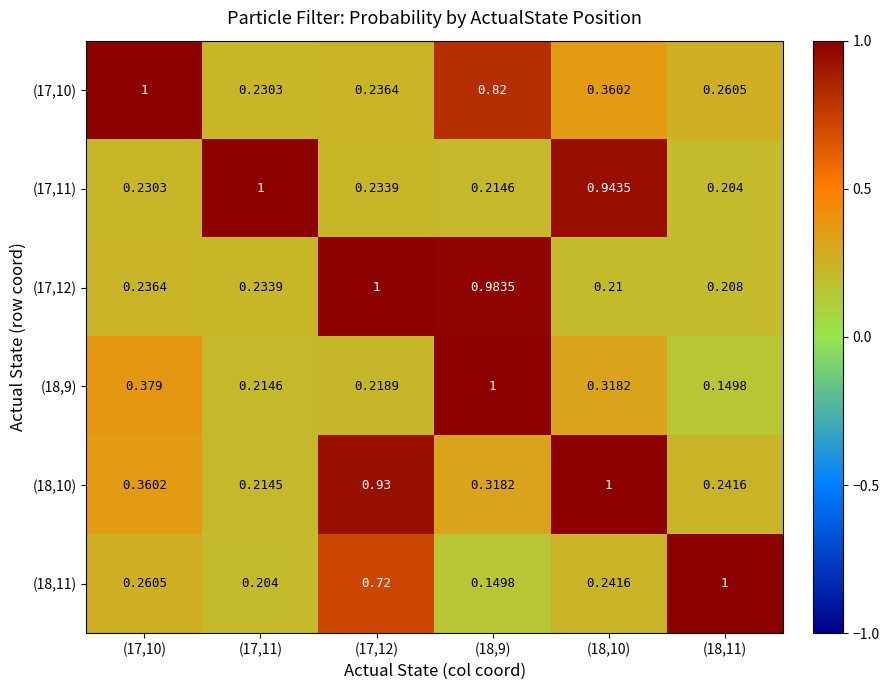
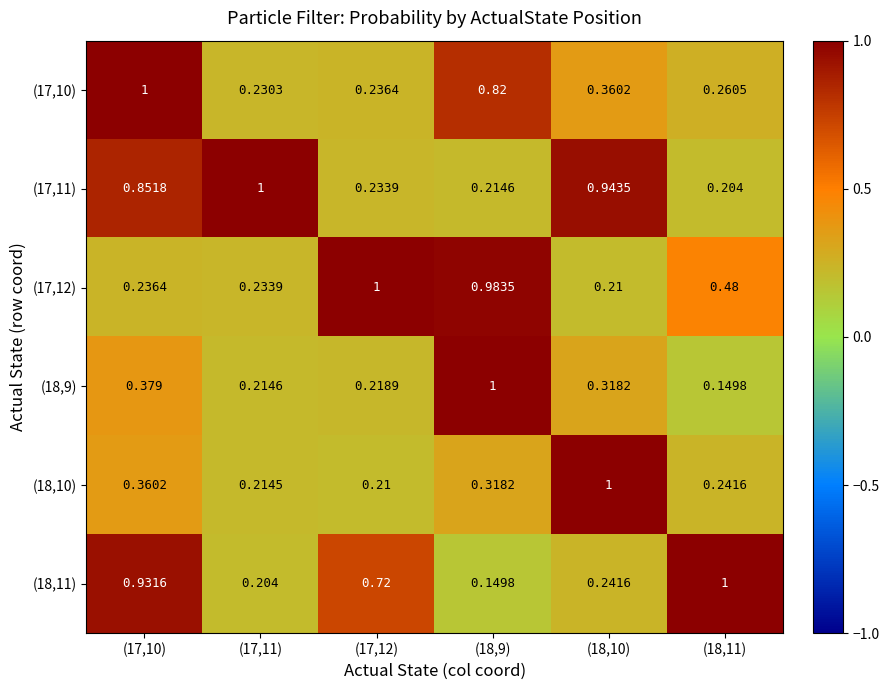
(17,11), (17,10): 0.2303 -> 0.8518
(17,12), (18,11): 0.208 -> 0.48
(18,10), (17,12): 0.93 -> 0.21
(18,11), (17,10): 0.2605 -> 0.9316
